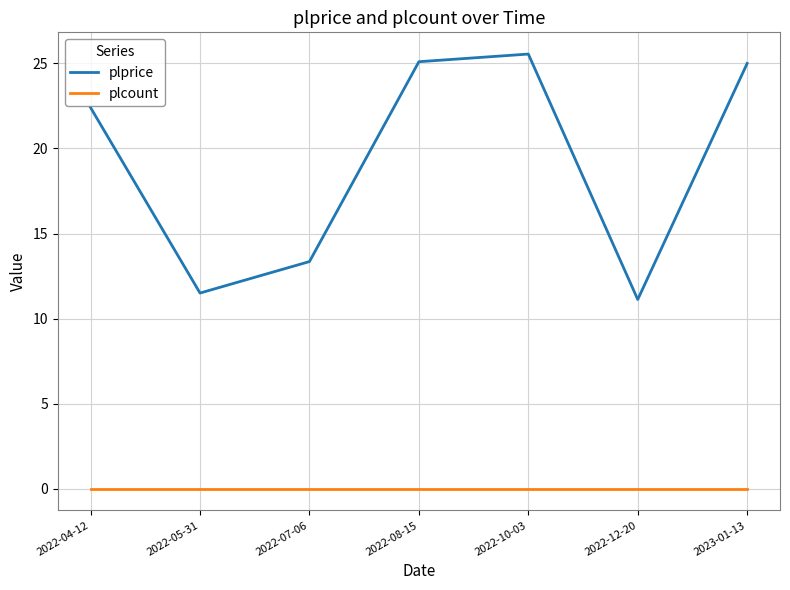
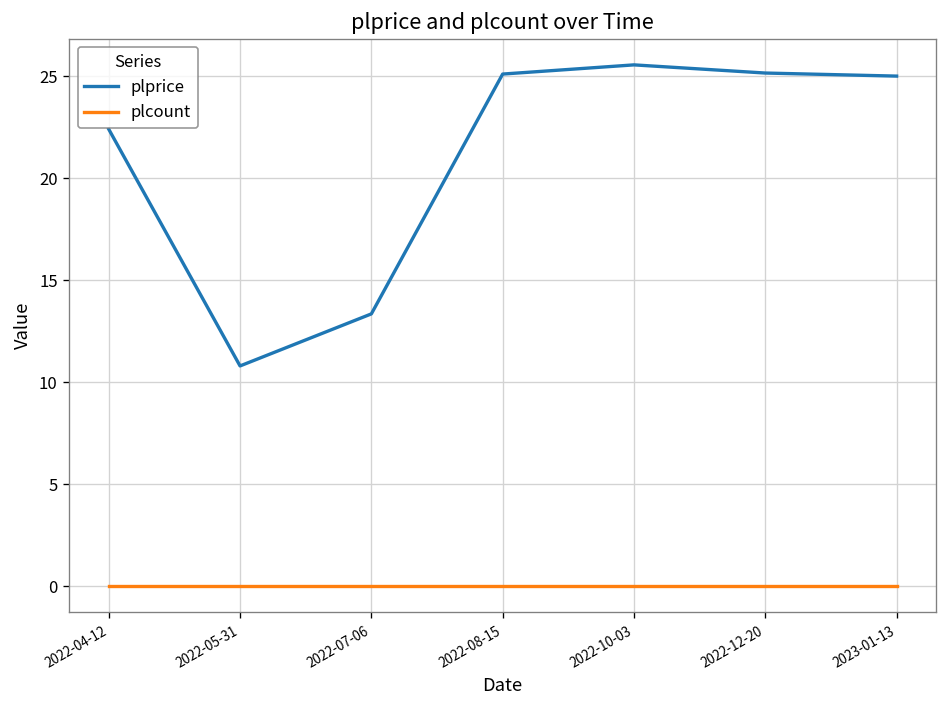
plprice, 2022-05-31: 11.5 -> 10.8
plprice, 2022-12-20: 11.1 -> 25.2
